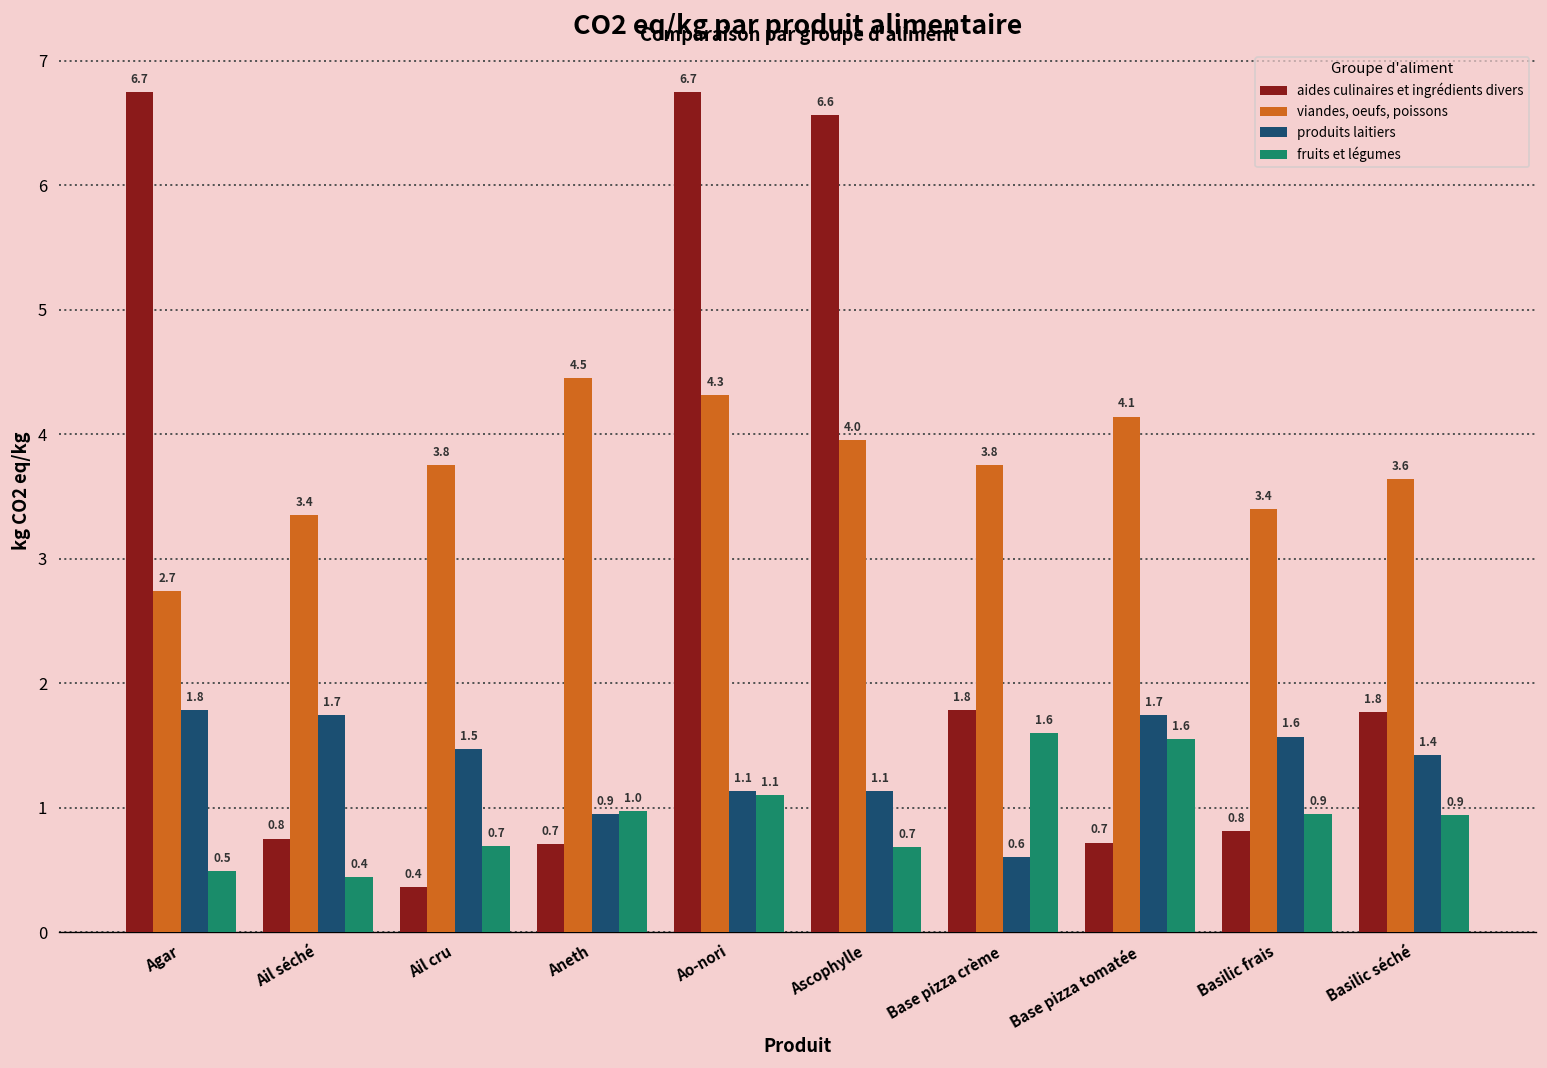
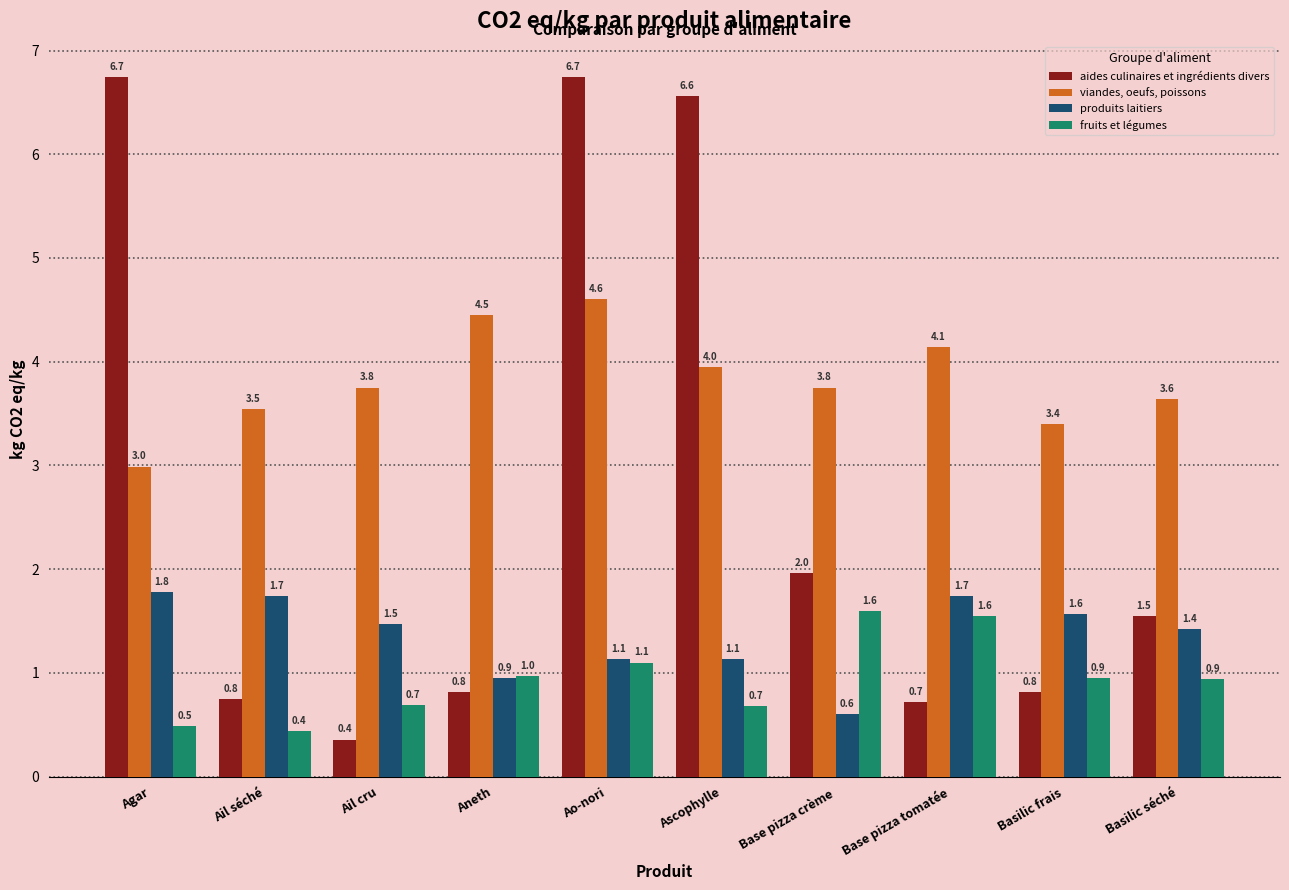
viandes, oeufs, poissons, Agar: 2.7 -> 3.0
viandes, oeufs, poissons, Ail séché: 3.4 -> 3.5
aides culinaires et ingrédients divers, Aneth: 0.7 -> 0.8
viandes, oeufs, poissons, Ao-nori: 4.3 -> 4.6
aides culinaires et ingrédients divers, Base pizza crème: 1.8 -> 2.0
aides culinaires et ingrédients divers, Basilic séché: 1.8 -> 1.5
